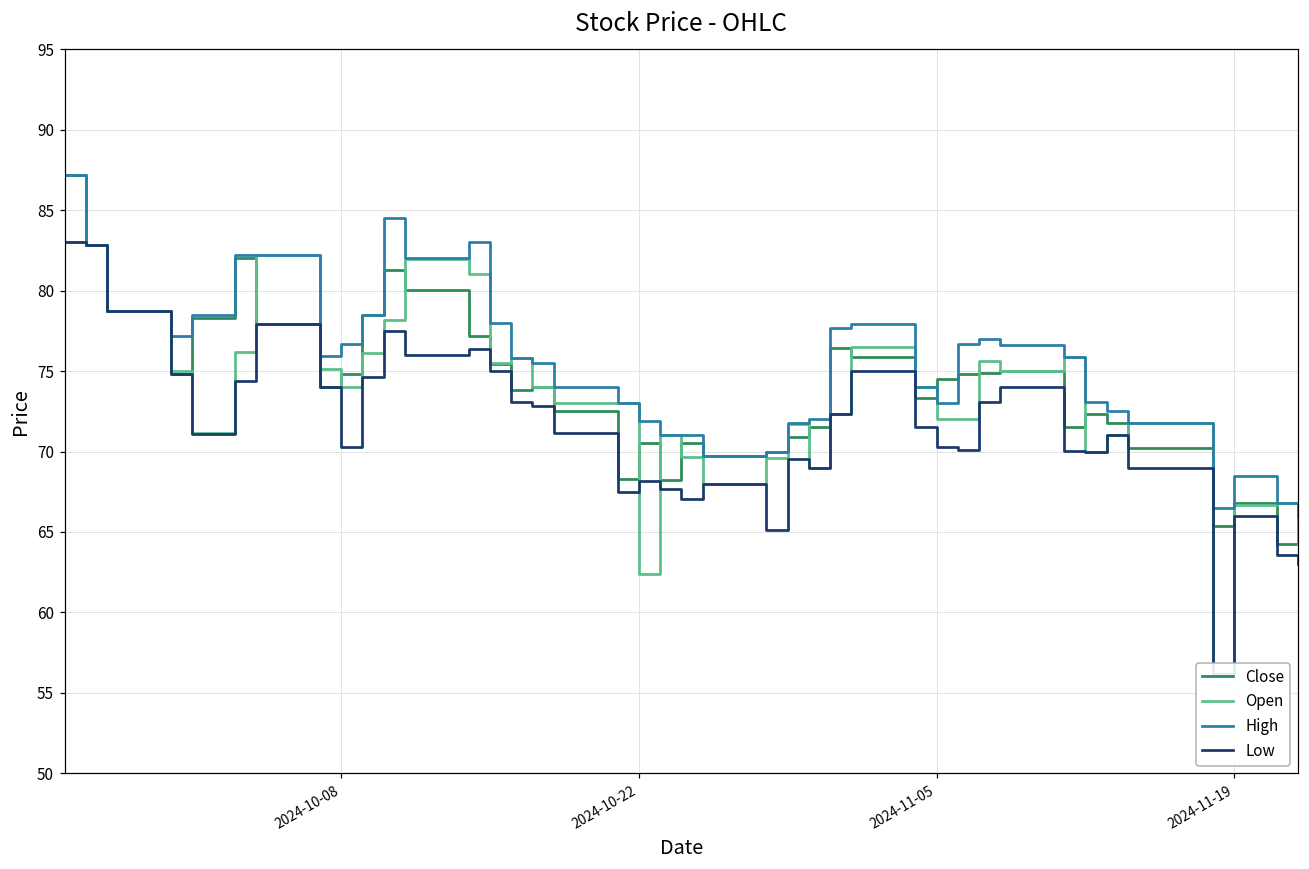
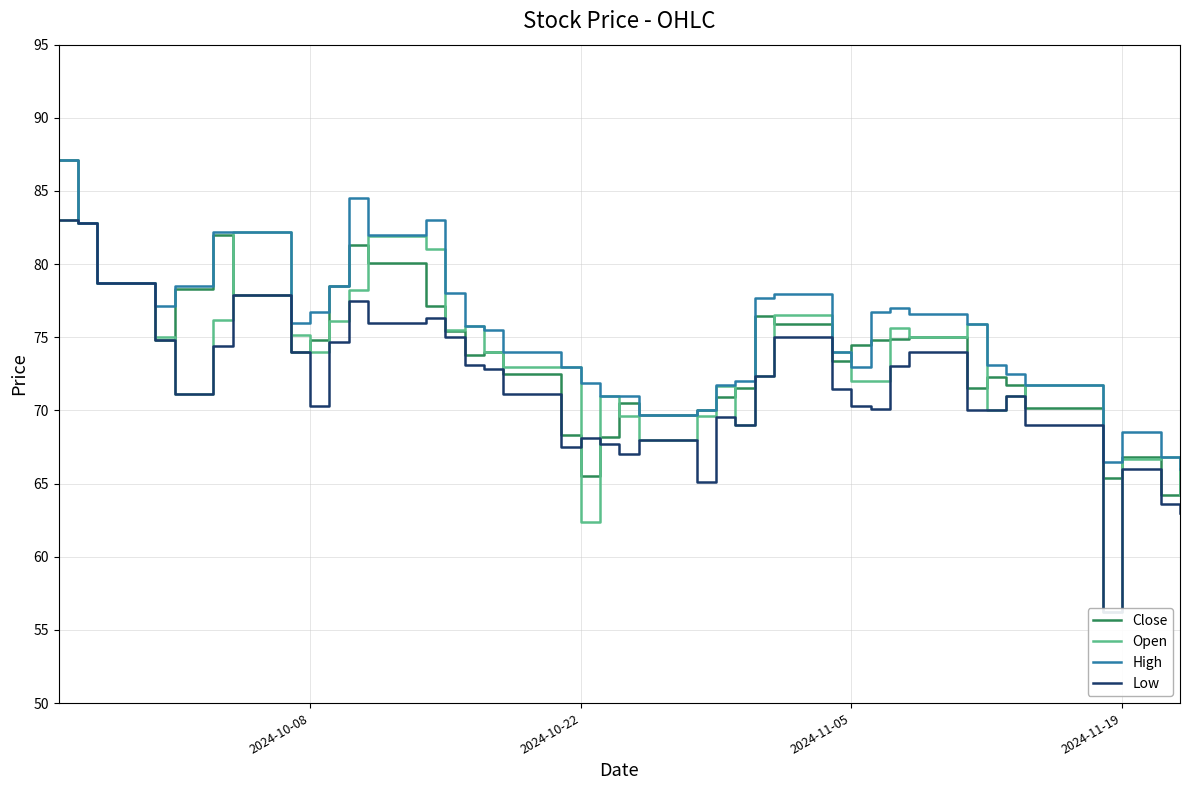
Close, 2024-10-22: 70.5 -> 65.5
